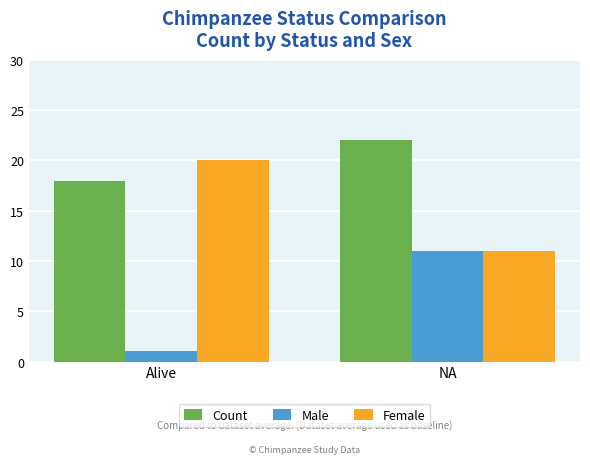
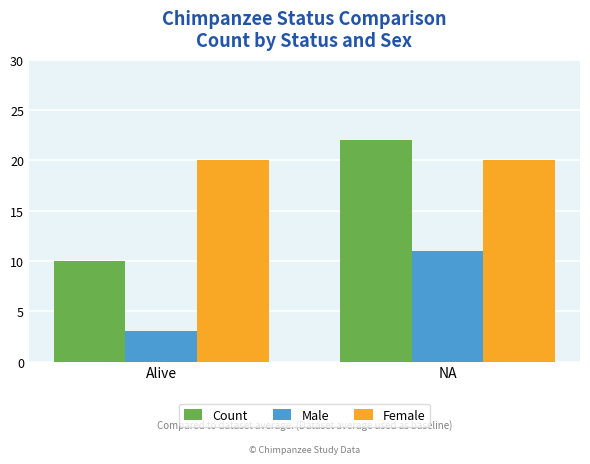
Count, Alive: 18 -> 10
Male, Alive: 1 -> 3
Female, NA: 11 -> 20
